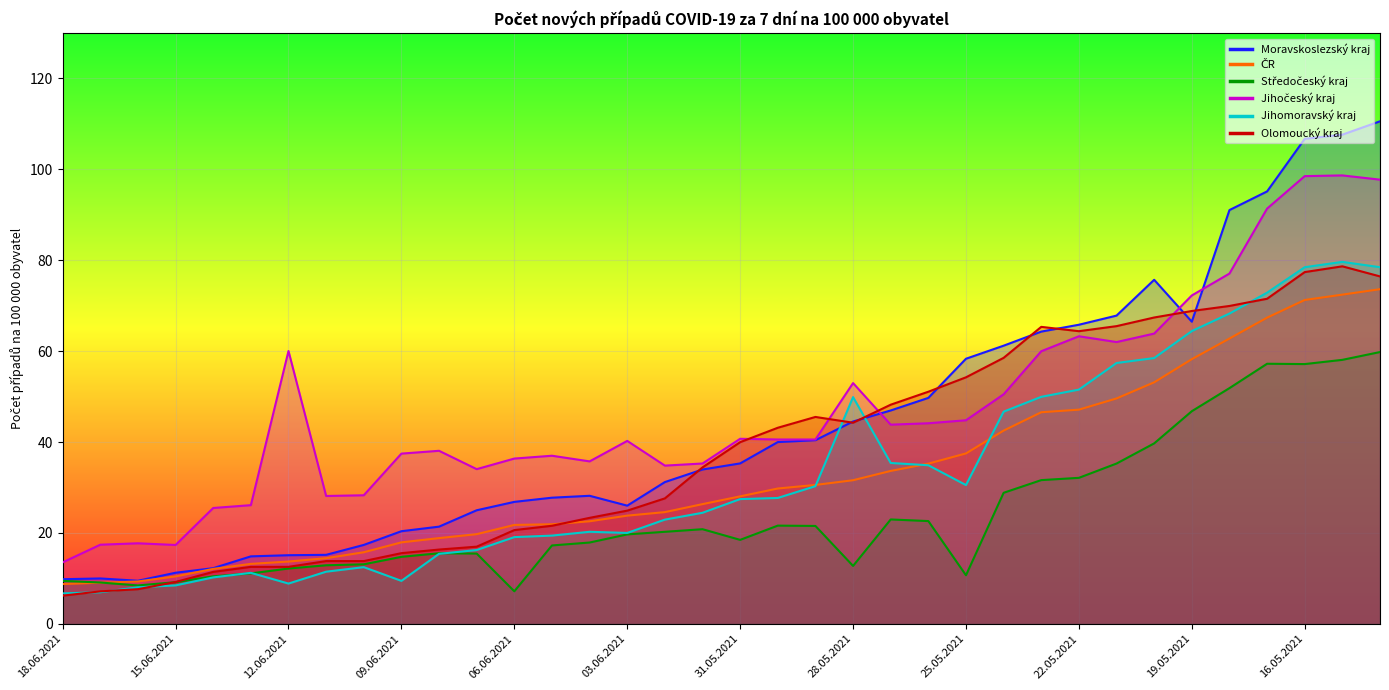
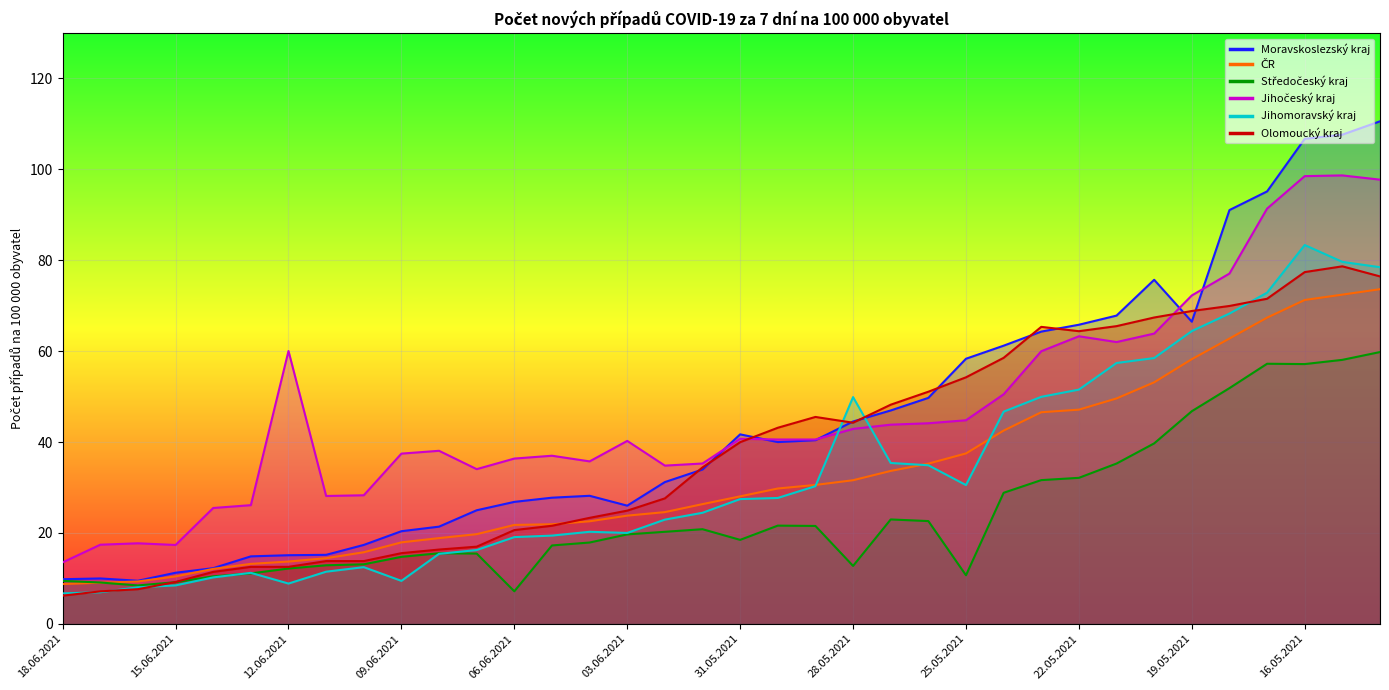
Moravskoslezský kraj, 31.05.2021: 35 -> 42
Jihočeský kraj, 28.05.2021: 53 -> 43
Jihomoravský kraj, 16.05.2021: 78 -> 83
